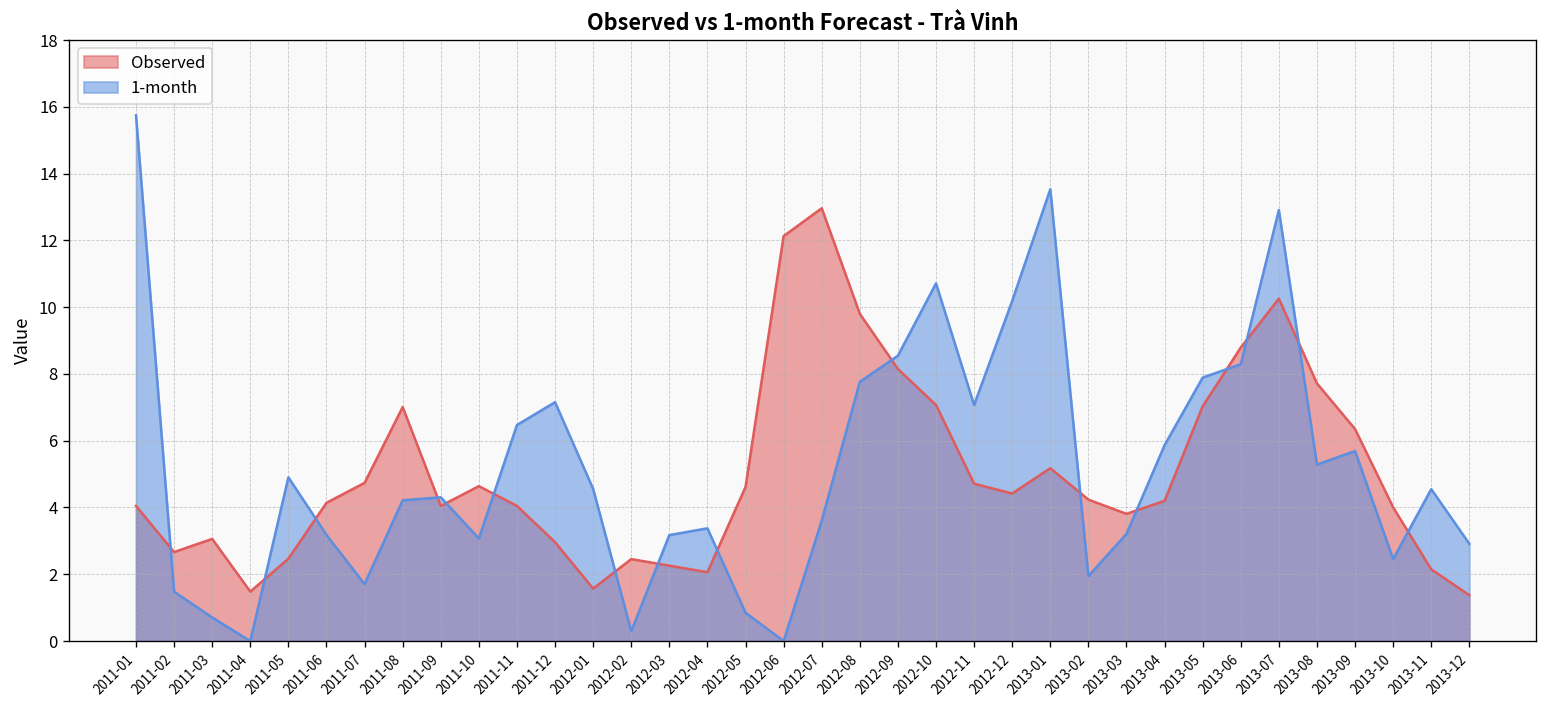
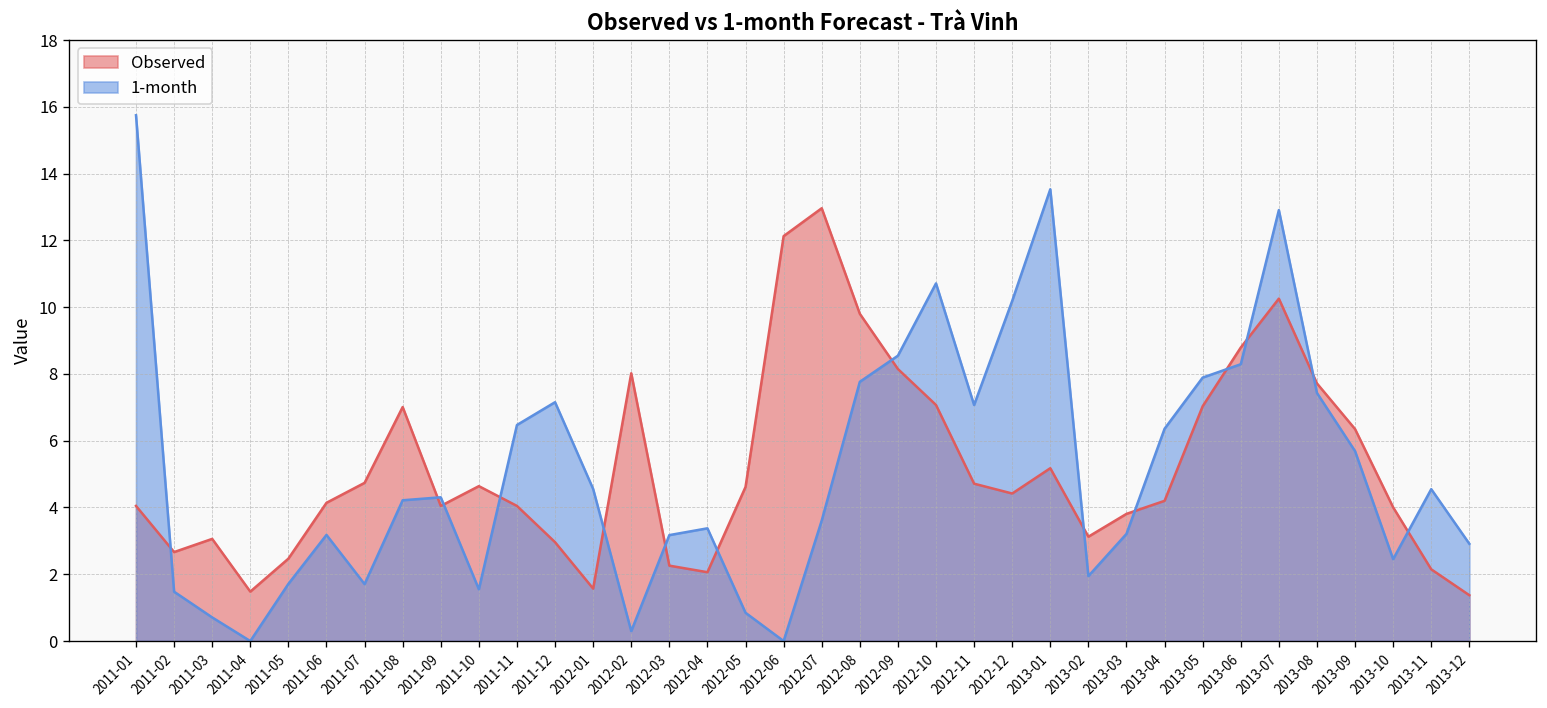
1-month, 2011-05: 4.9 -> 1.7
1-month, 2011-10: 3.1 -> 1.6
Observed, 2012-02: 2.5 -> 8.0
Observed, 2013-02: 4.2 -> 3.1
1-month, 2013-04: 5.9 -> 6.4
1-month, 2013-08: 5.3 -> 7.4
